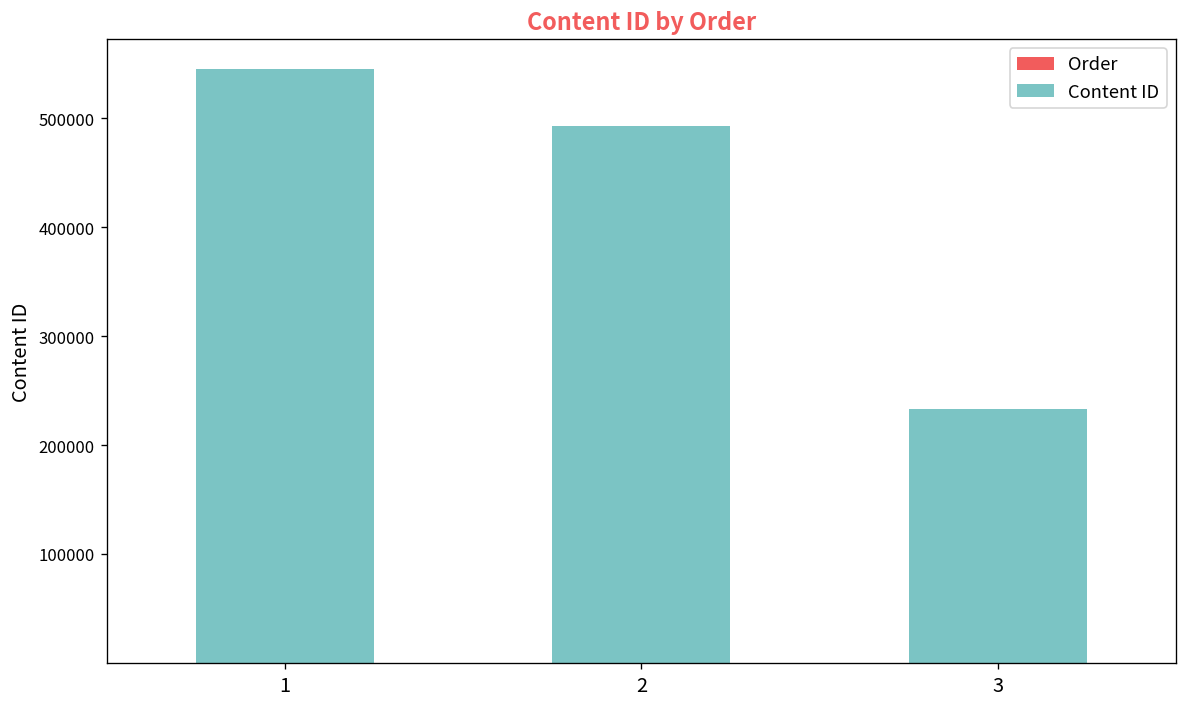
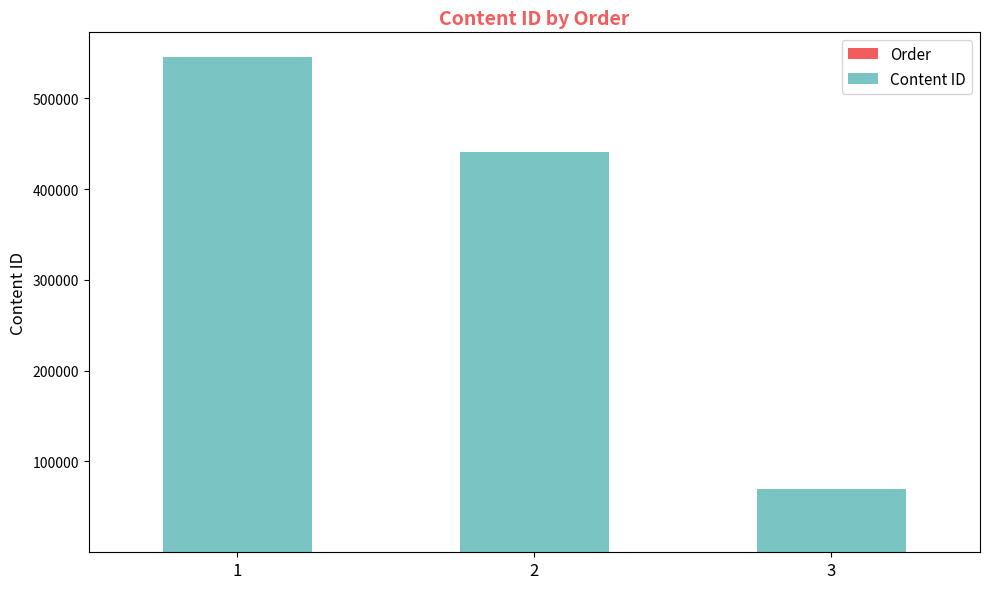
Content ID, 2: 490000 -> 440000
Content ID, 3: 230000 -> 70000
